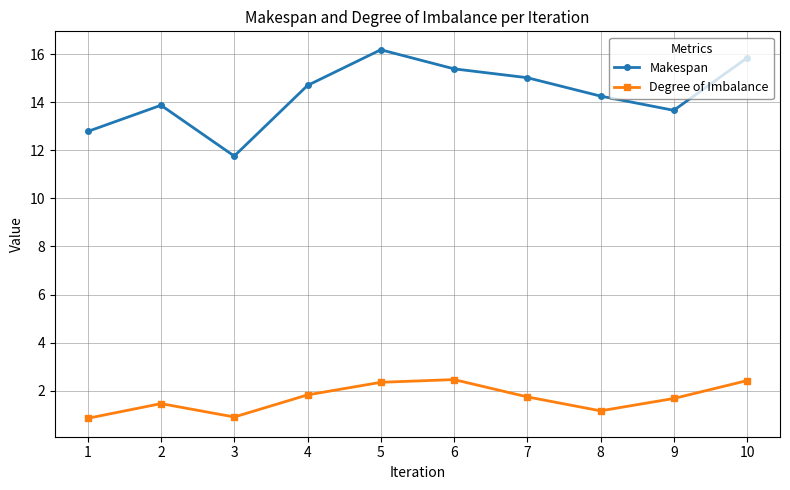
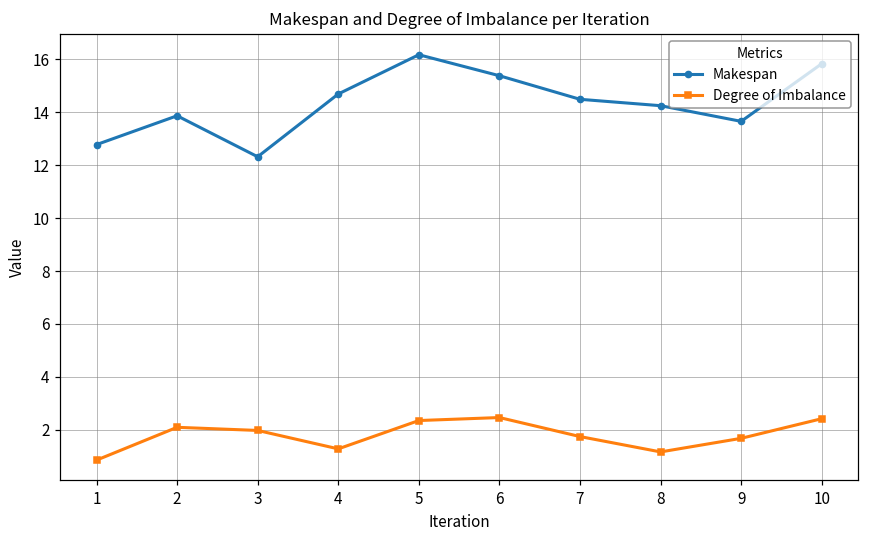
Degree of Imbalance, 2: 1.5 -> 2.1
Makespan, 3: 11.8 -> 12.3
Degree of Imbalance, 3: 0.9 -> 2.0
Degree of Imbalance, 4: 1.8 -> 1.3
Makespan, 7: 15.0 -> 14.5
